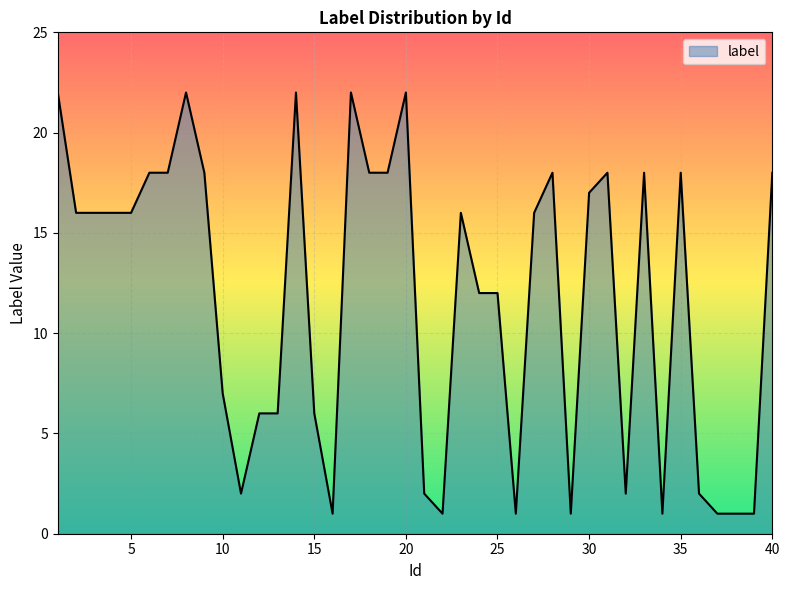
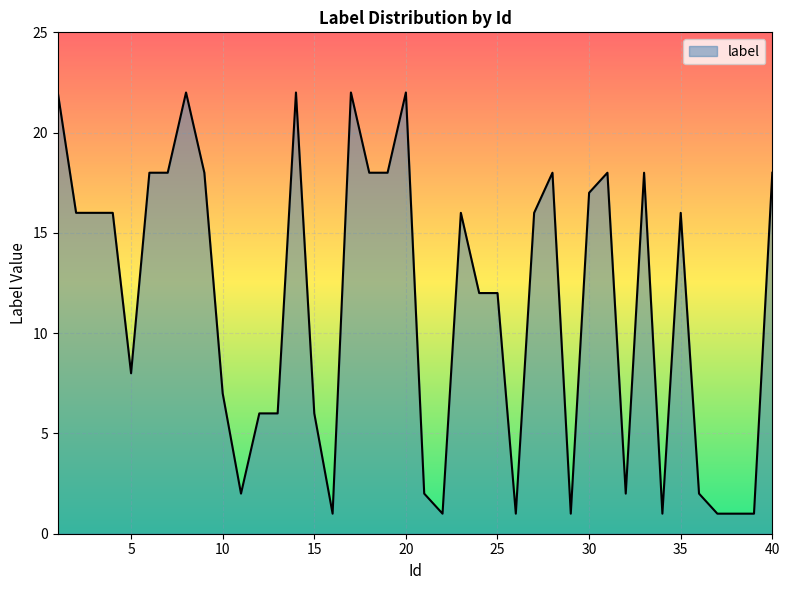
5: 16 -> 8
35: 18 -> 16
